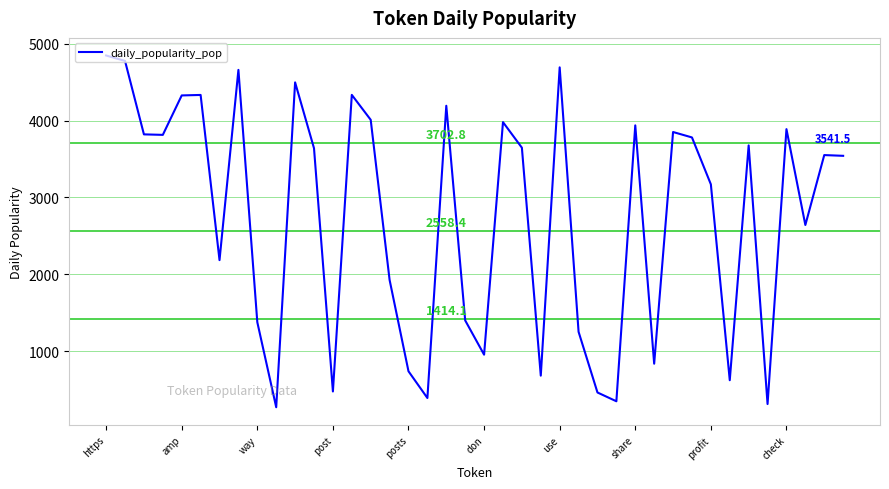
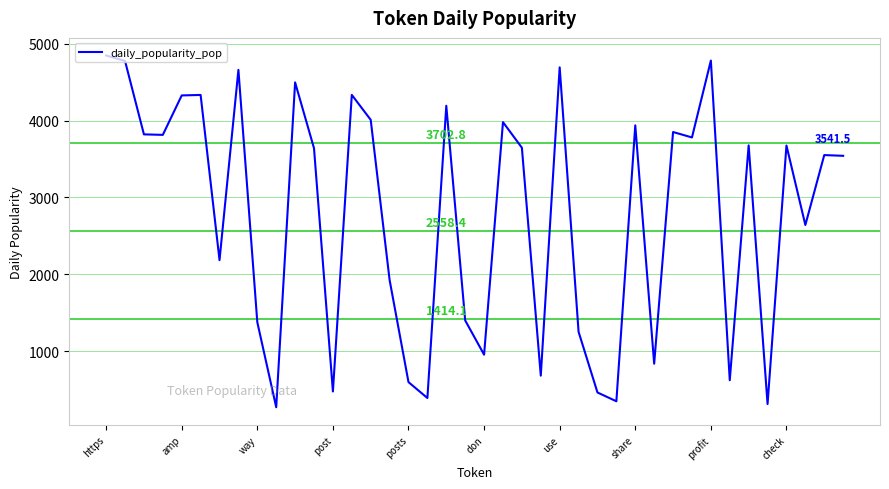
posts: 700 -> 600
profit: 3200 -> 4800
check: 3900 -> 3700
